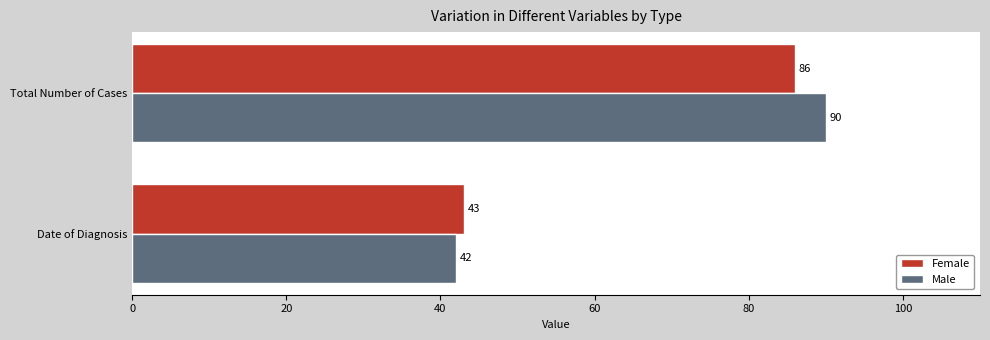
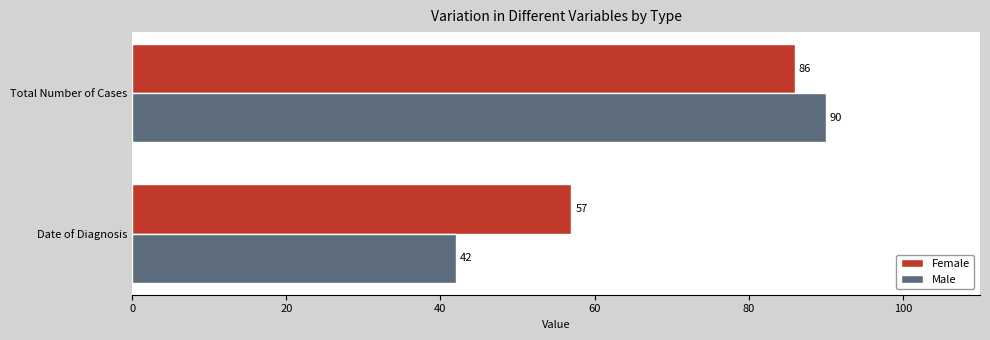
Female, Date of Diagnosis: 43 -> 57
